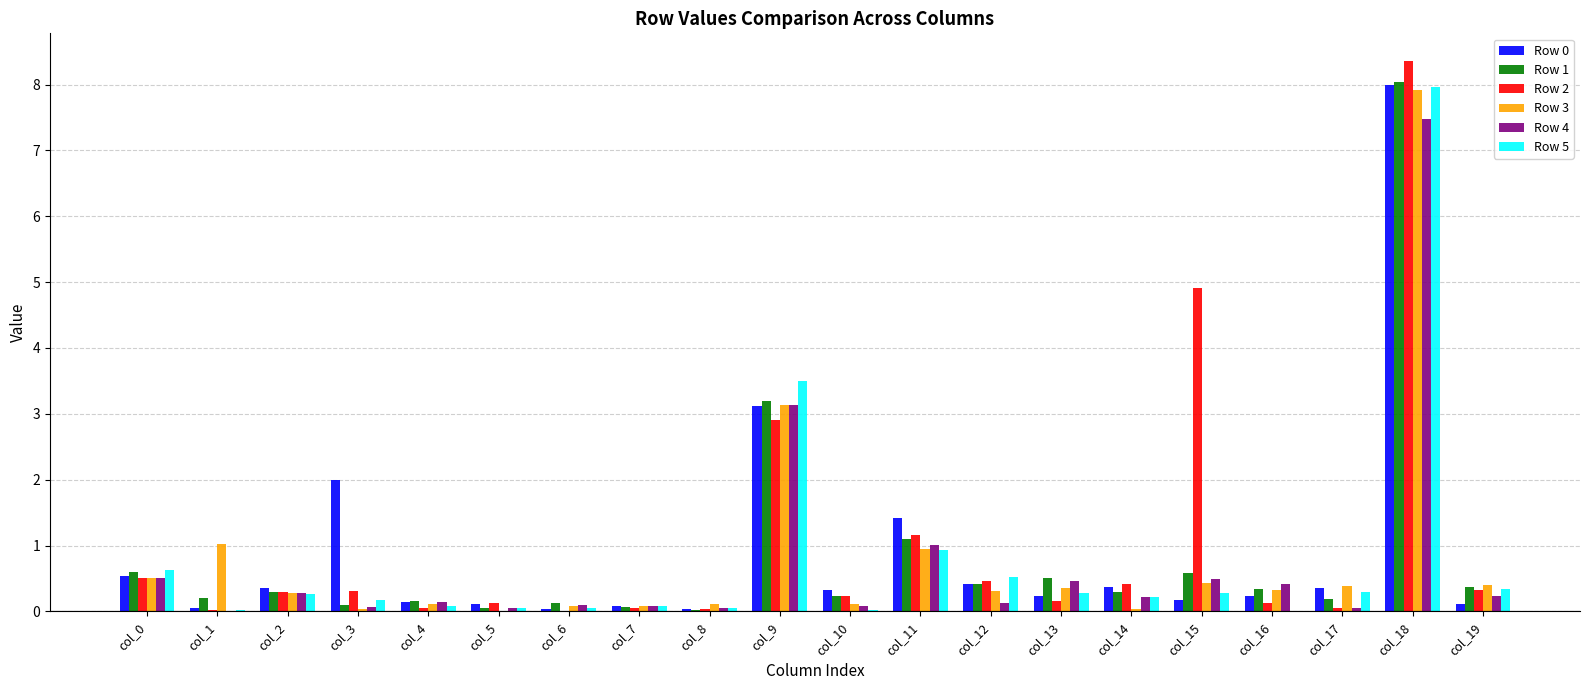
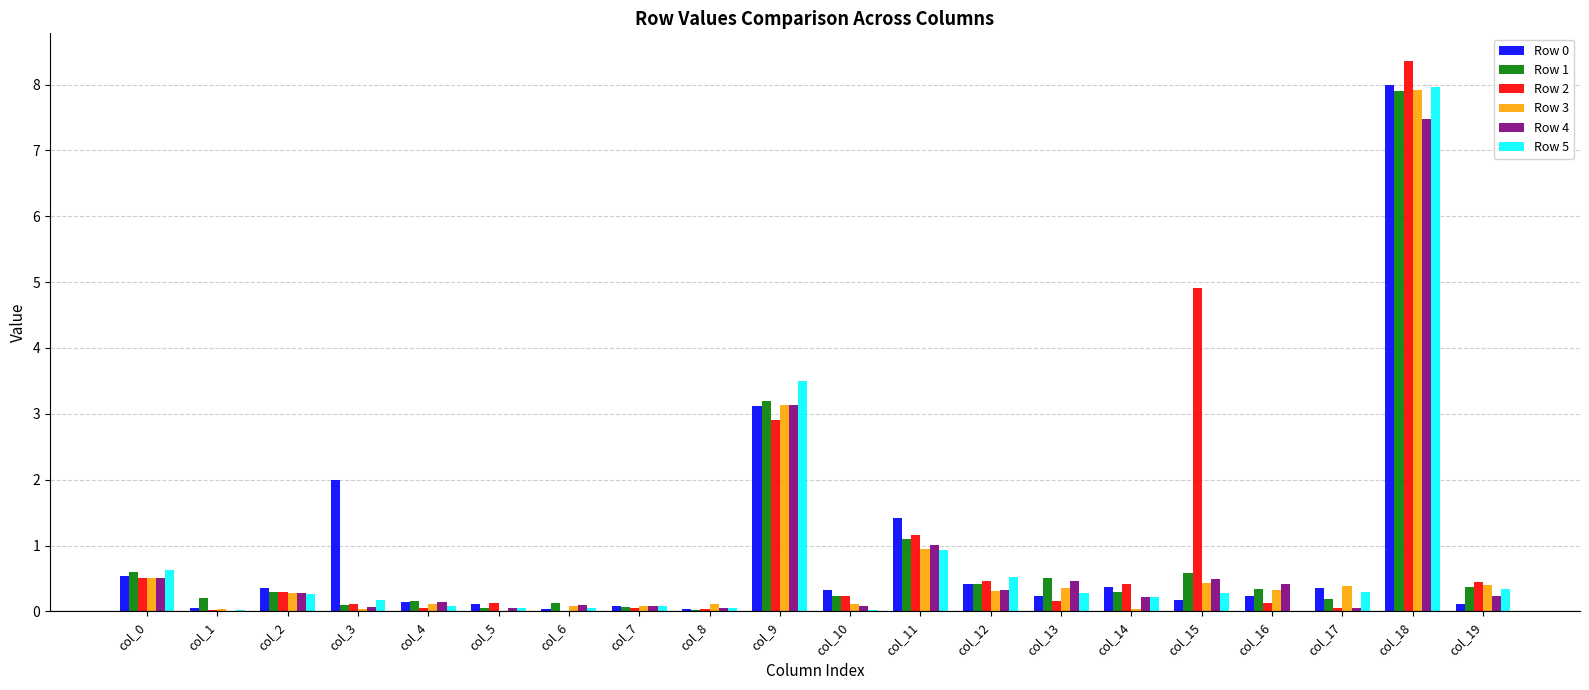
Row 3, col_1: 1.0 -> 0.0
Row 2, col_3: 0.3 -> 0.1
Row 4, col_12: 0.1 -> 0.3
Row 1, col_18: 8.0 -> 7.9
Row 2, col_19: 0.3 -> 0.4
